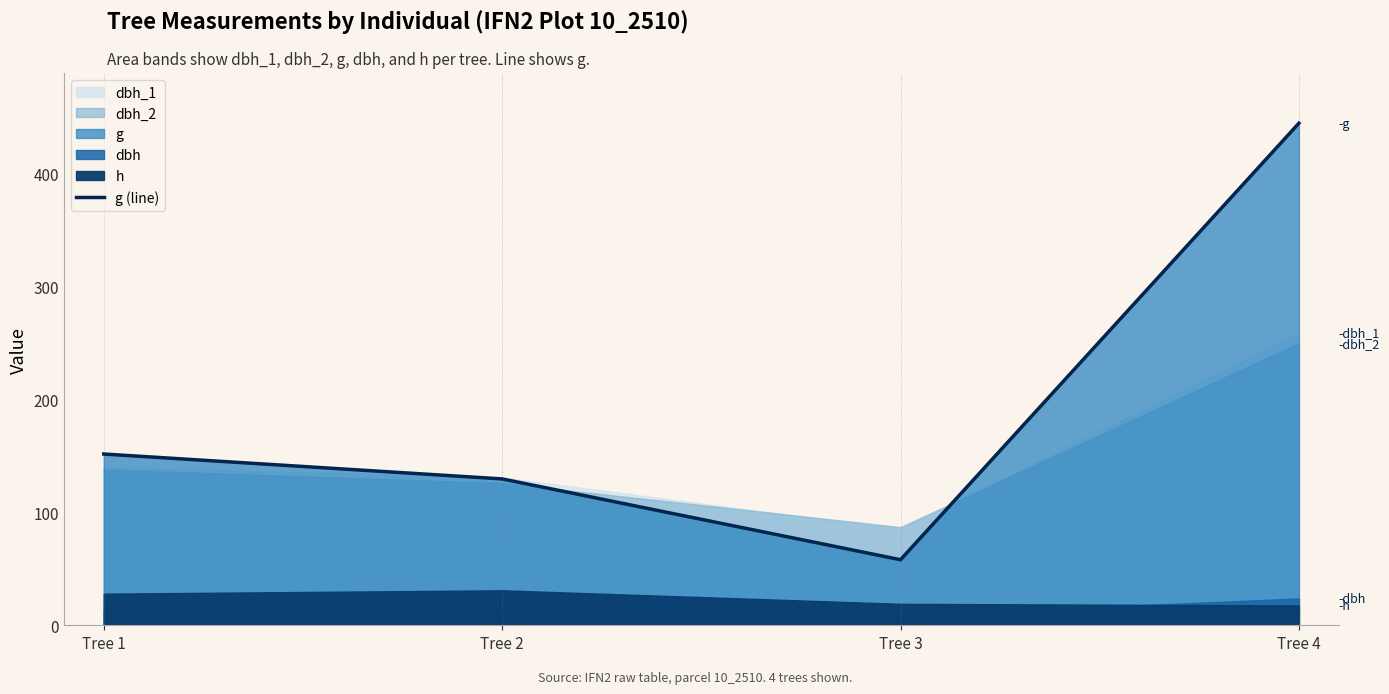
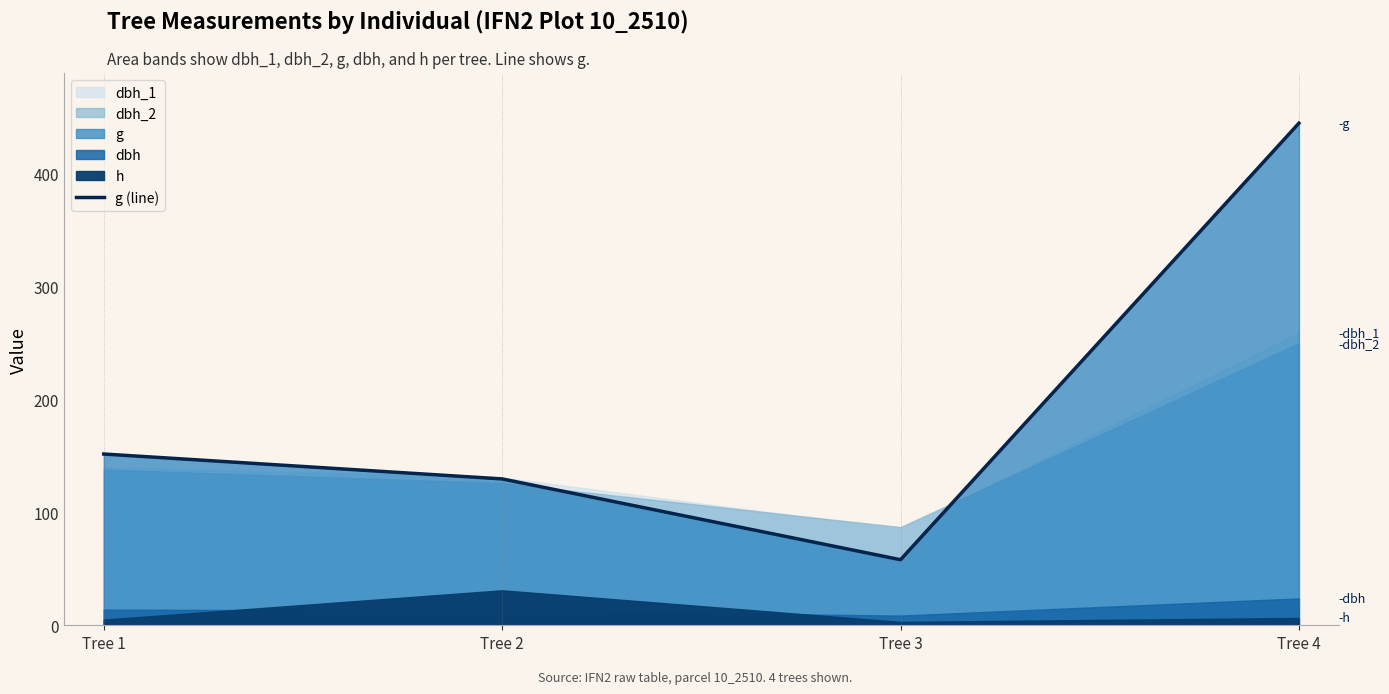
h, Tree 1: 28 -> 5
h, Tree 3: 19 -> 3
h, Tree 4: 18 -> 7
